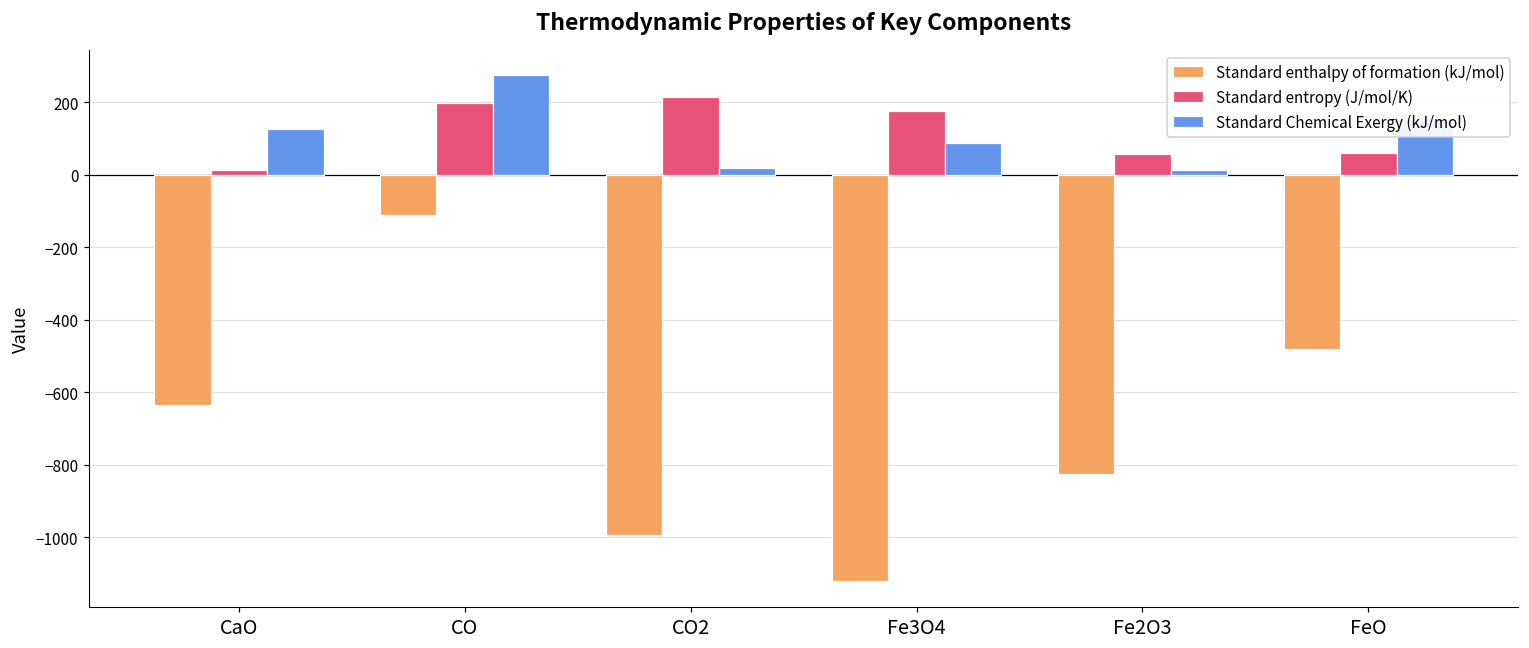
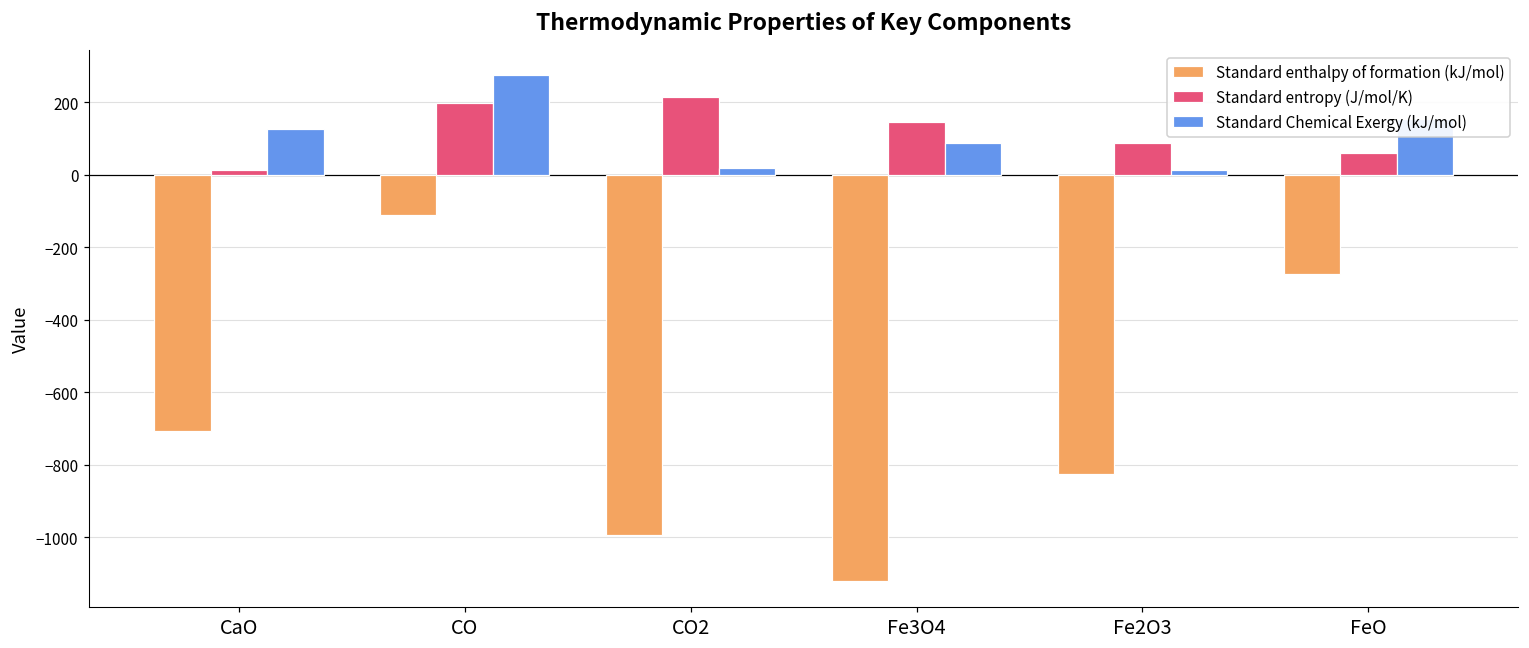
Standard enthalpy of formation (kJ/mol), CaO: -640 -> -710
Standard entropy (J/mol/K), Fe3O4: 180 -> 150
Standard entropy (J/mol/K), Fe2O3: 60 -> 90
Standard enthalpy of formation (kJ/mol), FeO: -480 -> -270
